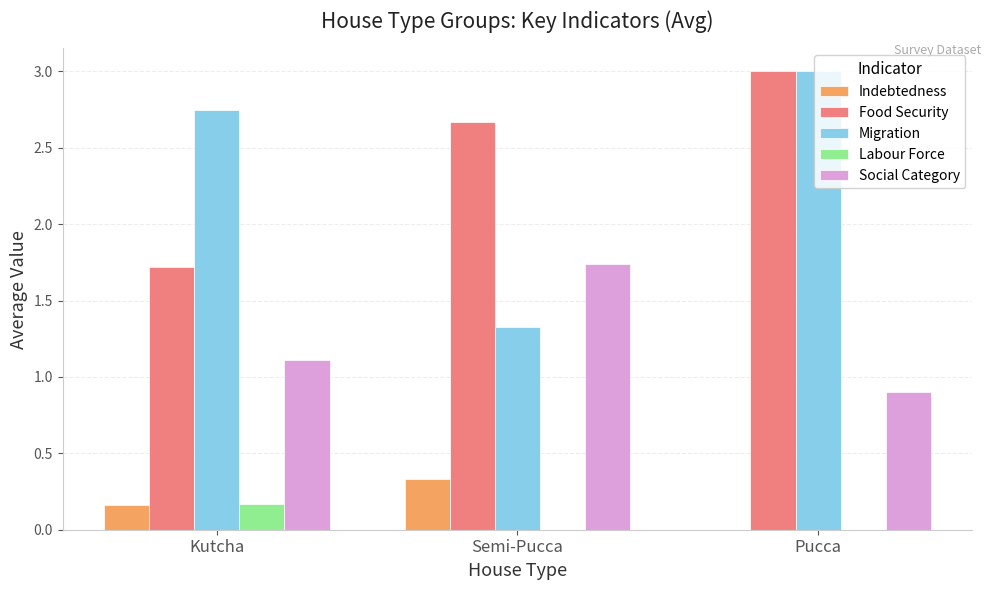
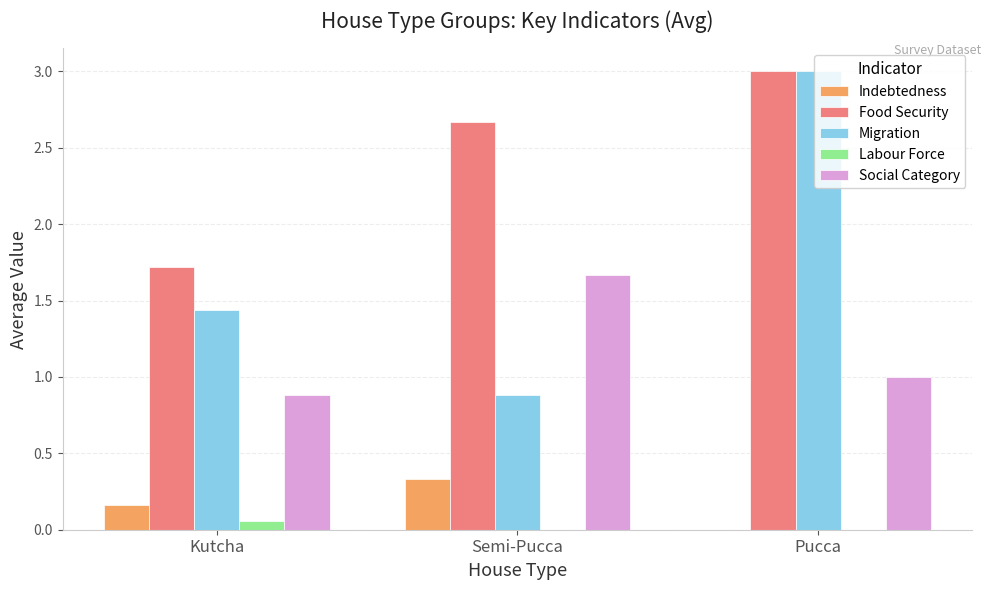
Migration, Kutcha: 2.75 -> 1.44
Labour Force, Kutcha: 0.17 -> 0.06
Social Category, Kutcha: 1.11 -> 0.88
Migration, Semi-Pucca: 1.33 -> 0.88
Social Category, Semi-Pucca: 1.74 -> 1.67
Social Category, Pucca: 0.9 -> 1.0
